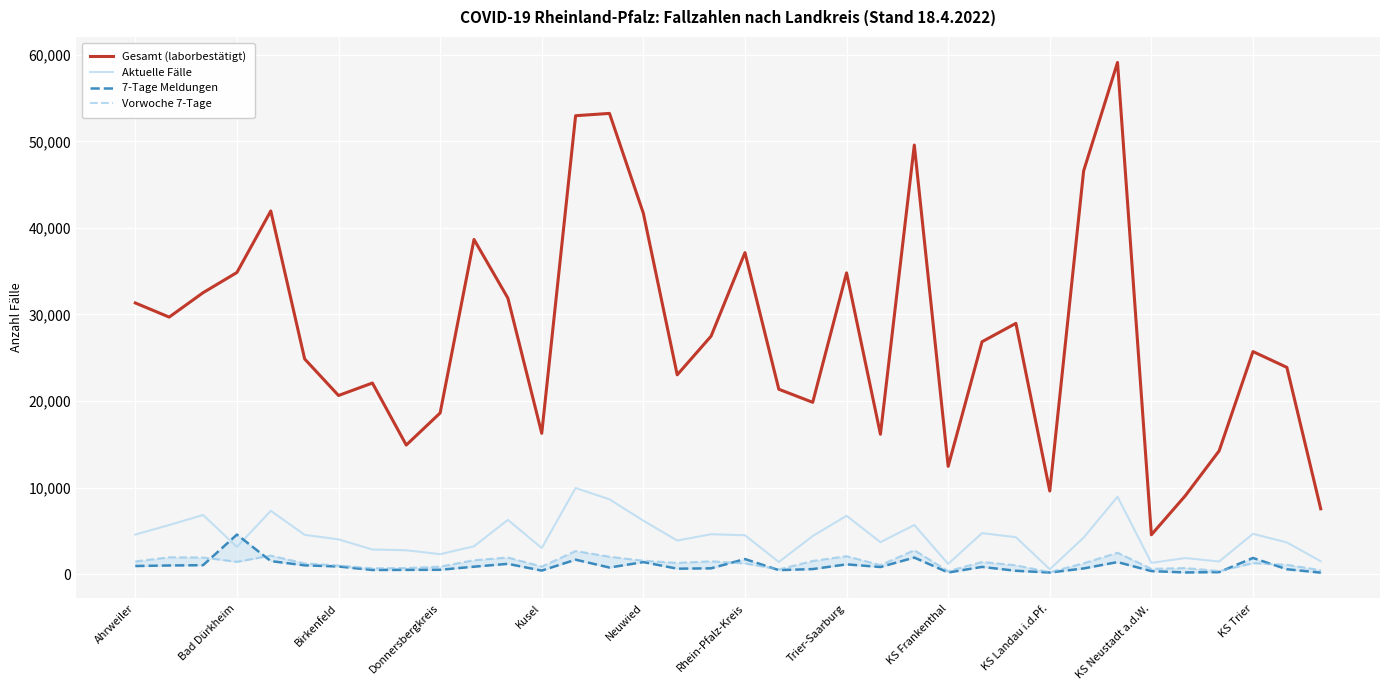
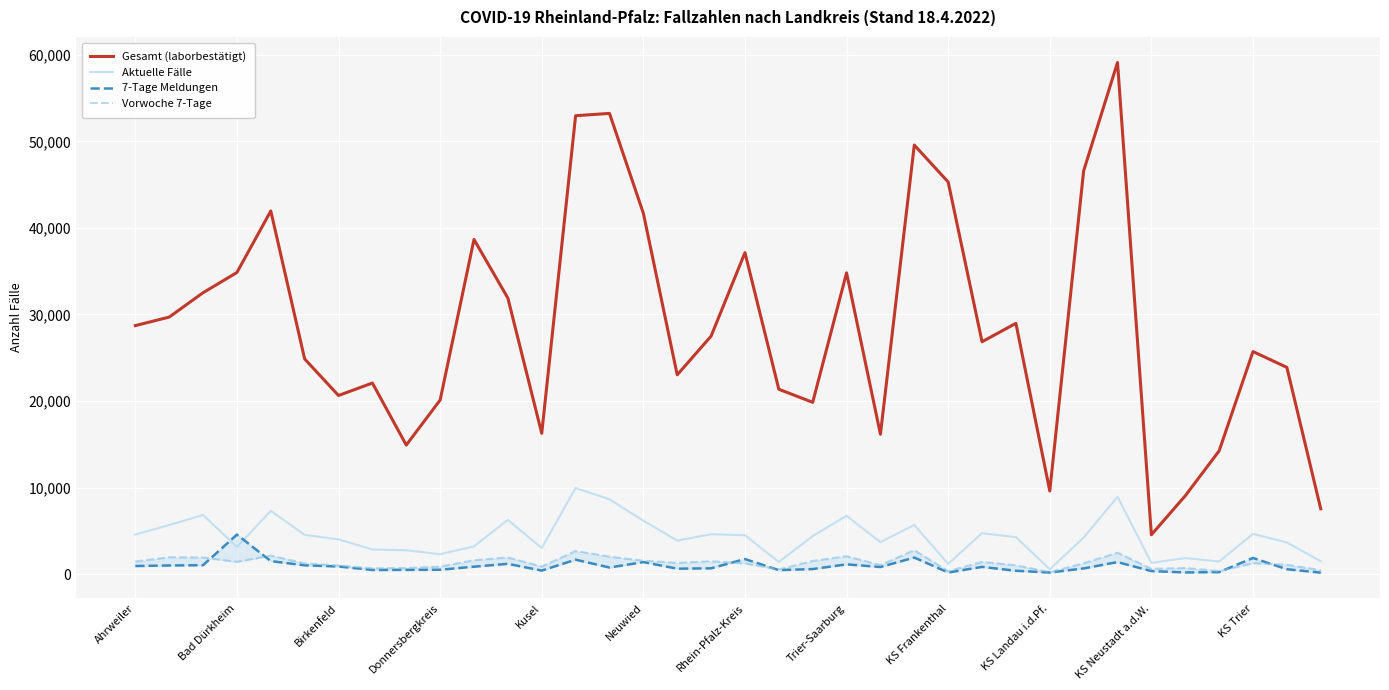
Gesamt (laborbestätigt), Ahrweiler: 31,000 -> 29,000
Gesamt (laborbestätigt), Donnersbergkreis: 19,000 -> 20,000
Gesamt (laborbestätigt), KS Frankenthal: 12,000 -> 45,000
